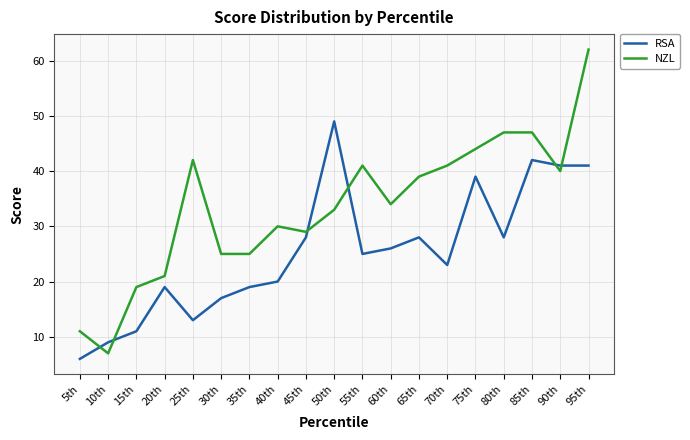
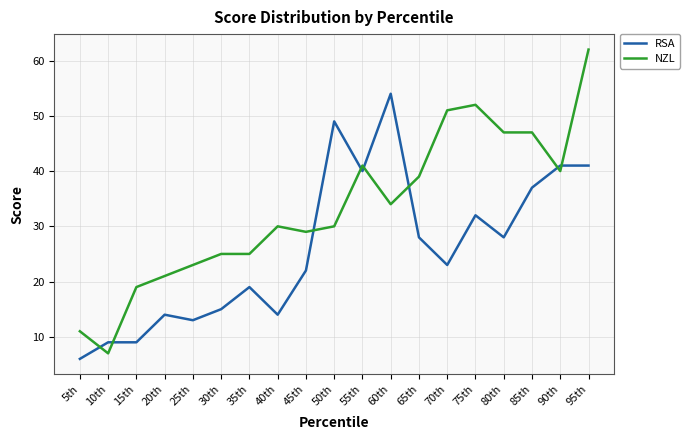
RSA, 15th: 11 -> 9
RSA, 20th: 19 -> 14
NZL, 25th: 42 -> 23
RSA, 30th: 17 -> 15
RSA, 40th: 20 -> 14
RSA, 45th: 28 -> 22
NZL, 50th: 33 -> 30
RSA, 55th: 25 -> 40
RSA, 60th: 26 -> 54
NZL, 70th: 41 -> 51
RSA, 75th: 39 -> 32
NZL, 75th: 44 -> 52
RSA, 85th: 42 -> 37
